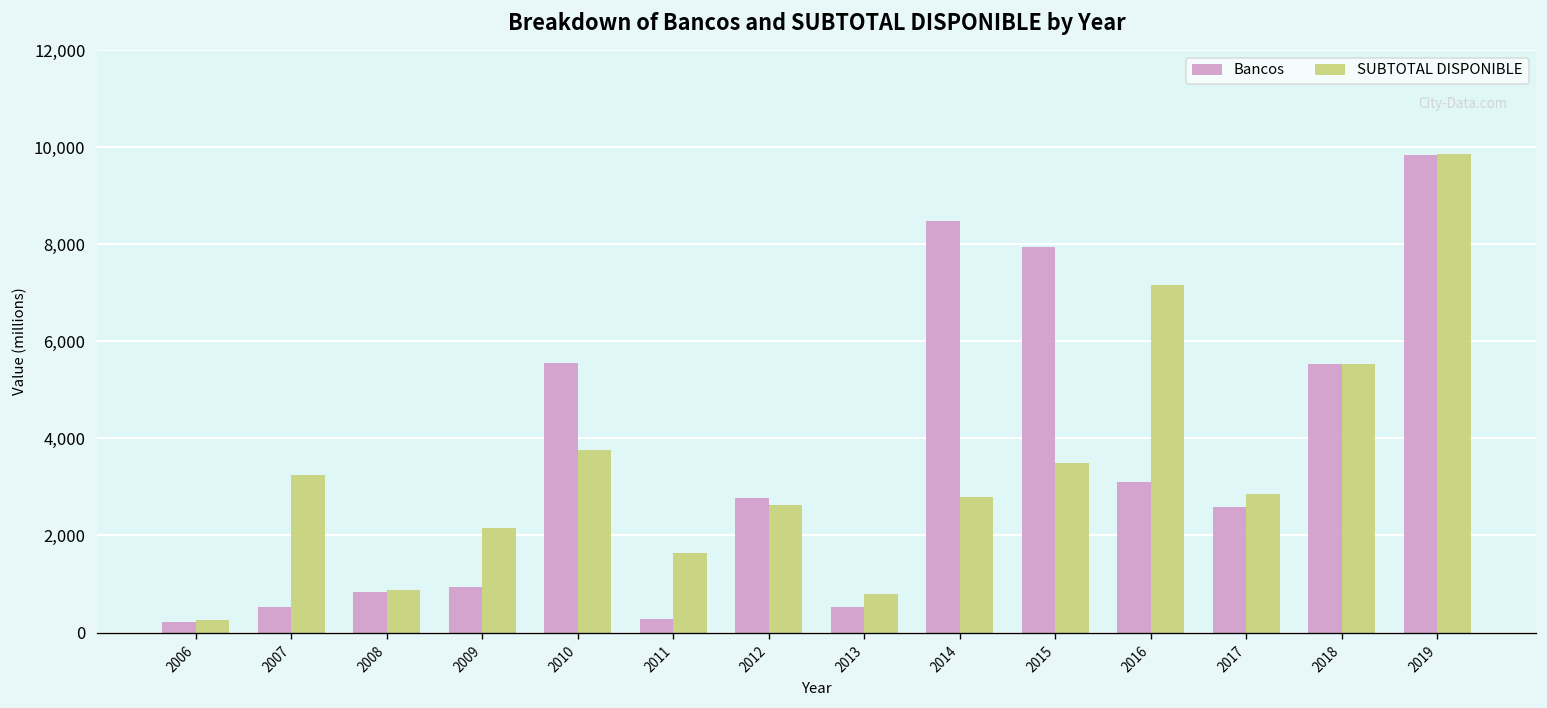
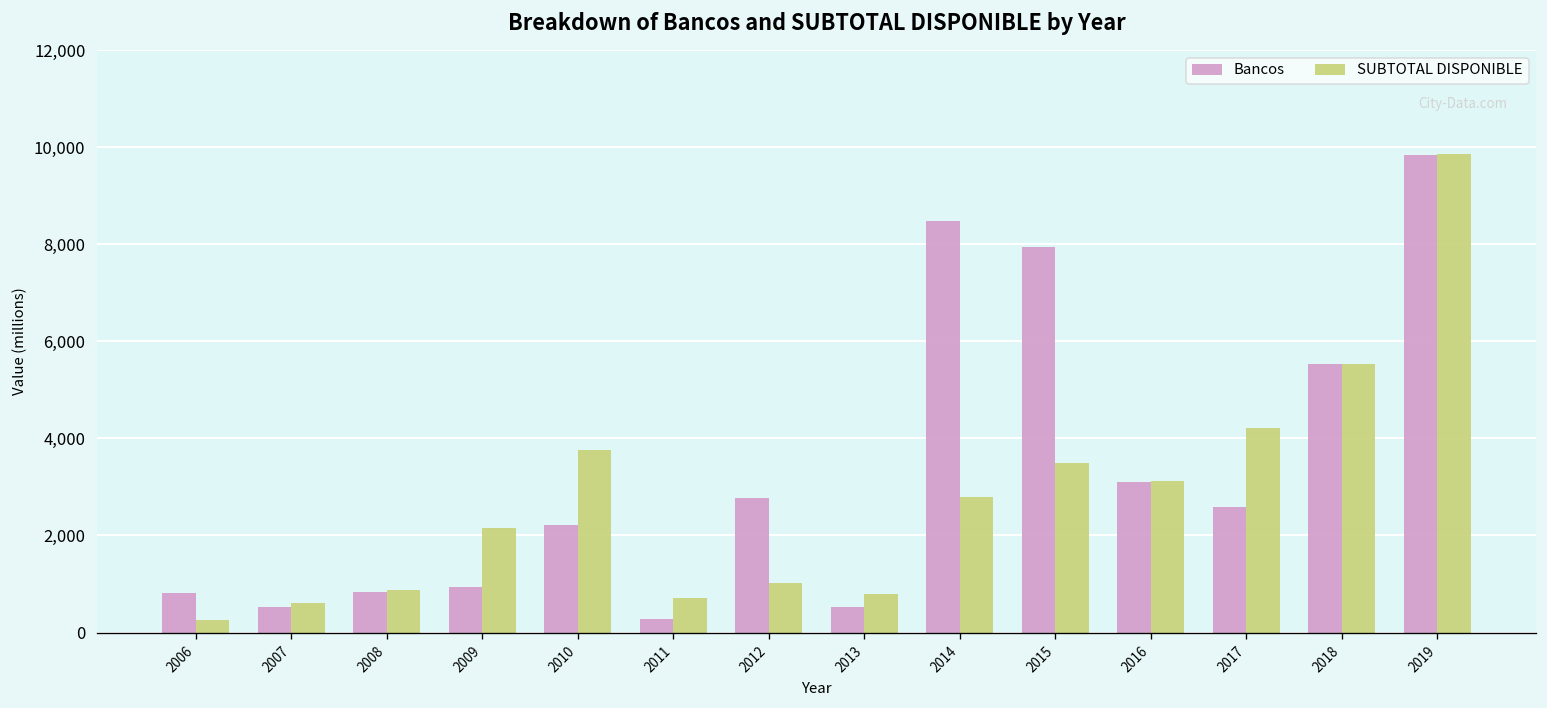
Bancos, 2006: 200 -> 800
SUBTOTAL DISPONIBLE, 2007: 3,300 -> 600
Bancos, 2010: 5,600 -> 2,200
SUBTOTAL DISPONIBLE, 2011: 1,600 -> 700
SUBTOTAL DISPONIBLE, 2012: 2,600 -> 1,000
SUBTOTAL DISPONIBLE, 2016: 7,200 -> 3,100
SUBTOTAL DISPONIBLE, 2017: 2,900 -> 4,200
